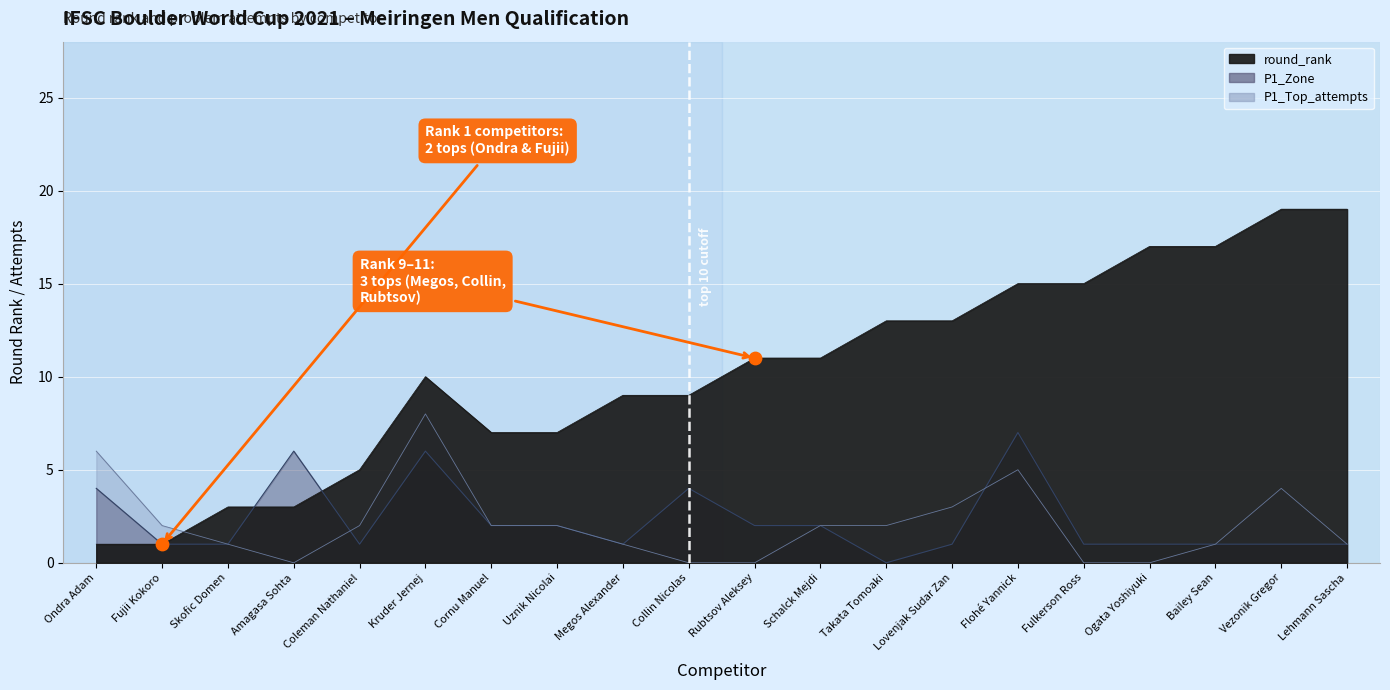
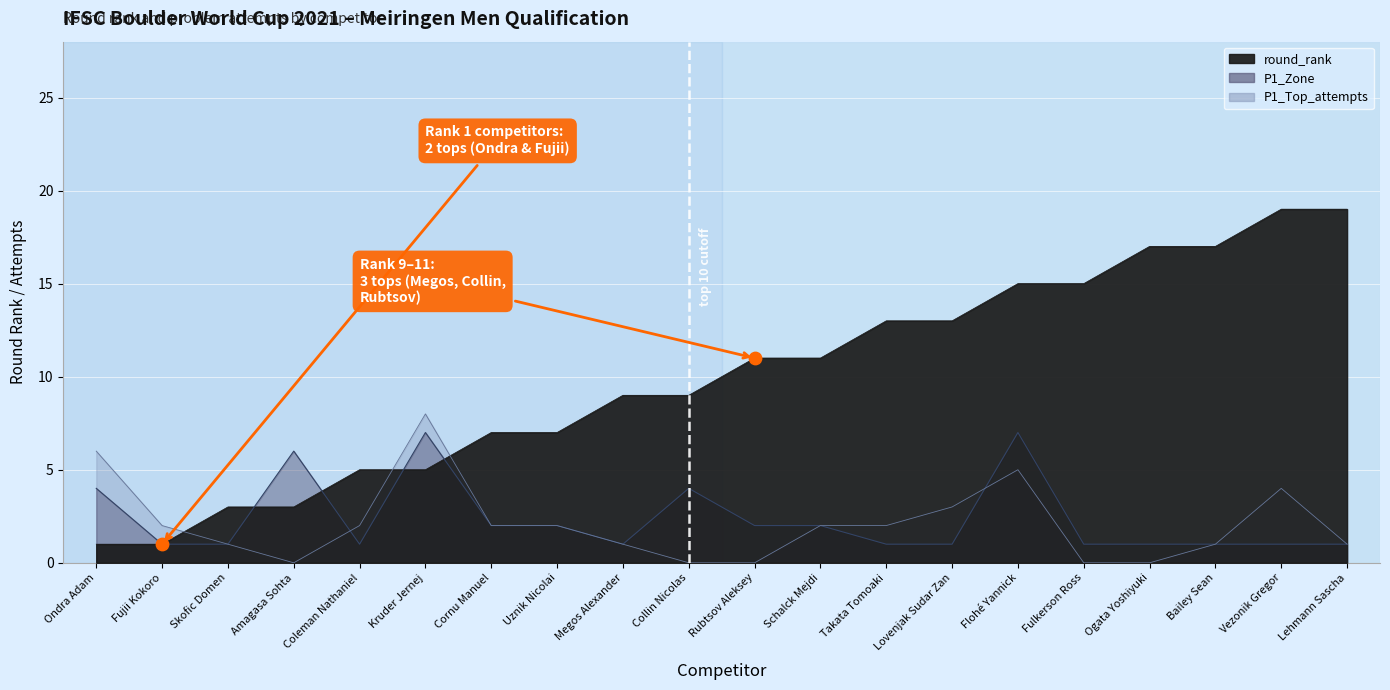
round_rank, Kruder Jernej: 10 -> 5
P1_Zone, Kruder Jernej: 6 -> 7
P1_Zone, Takata Tomoaki: 0 -> 1
